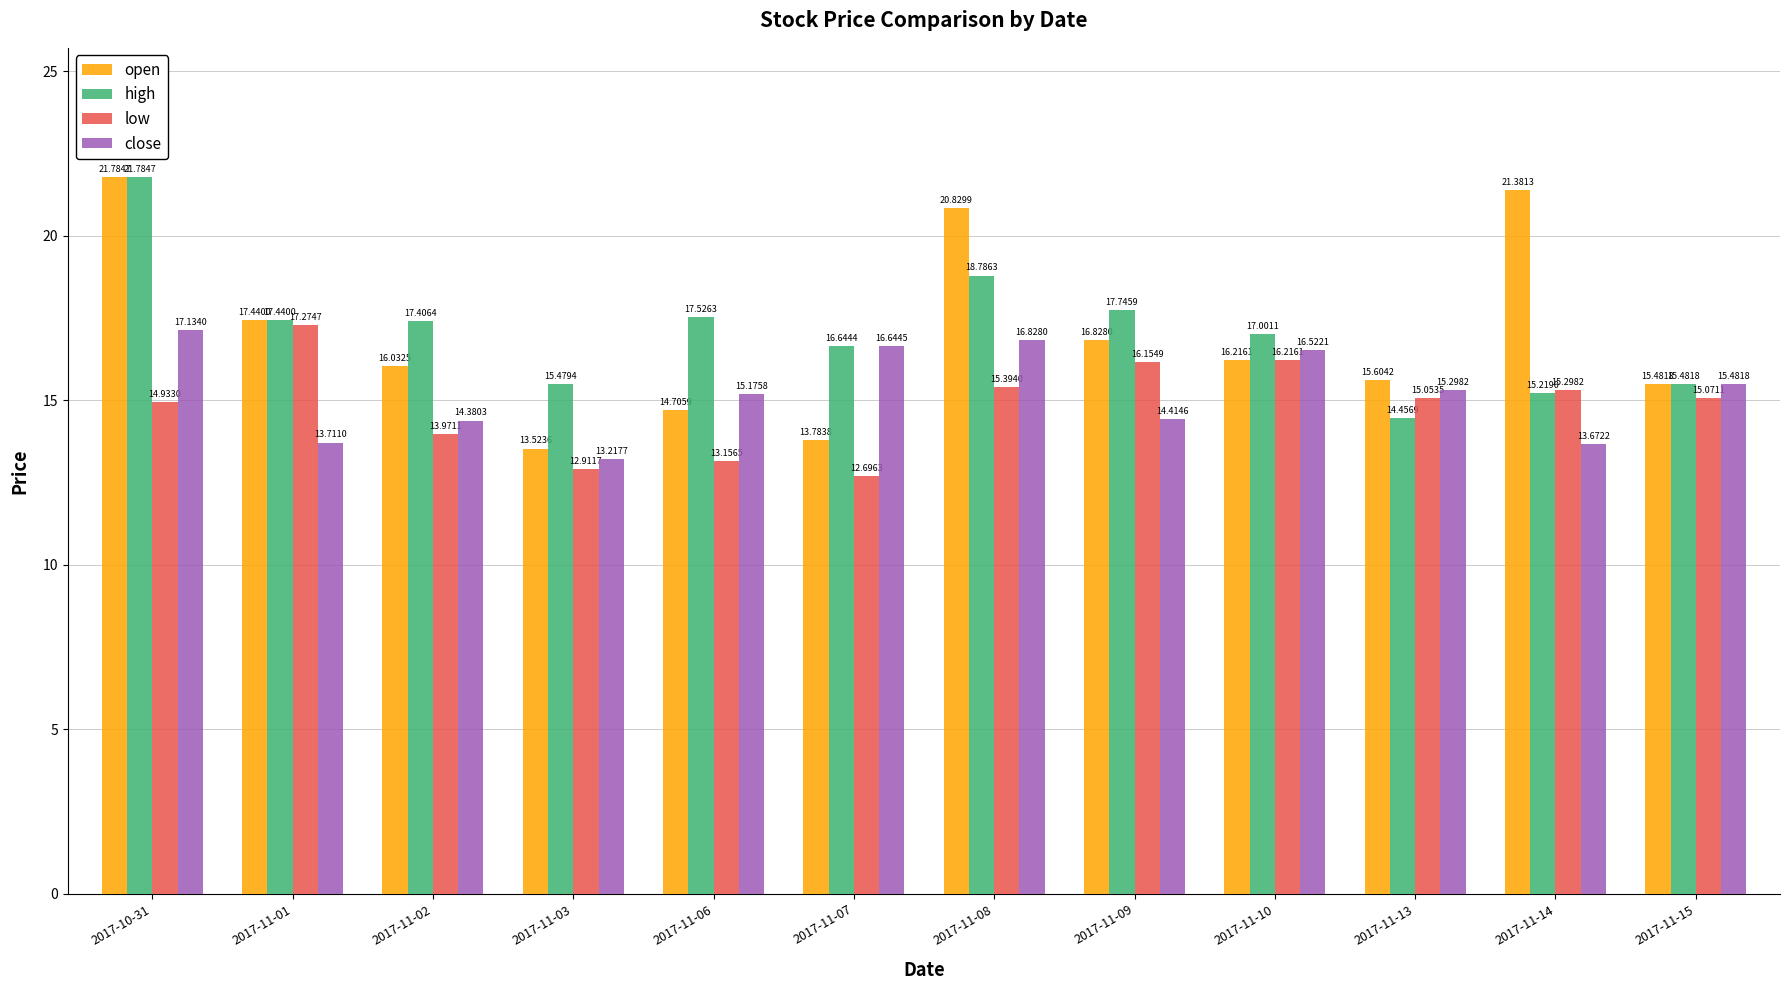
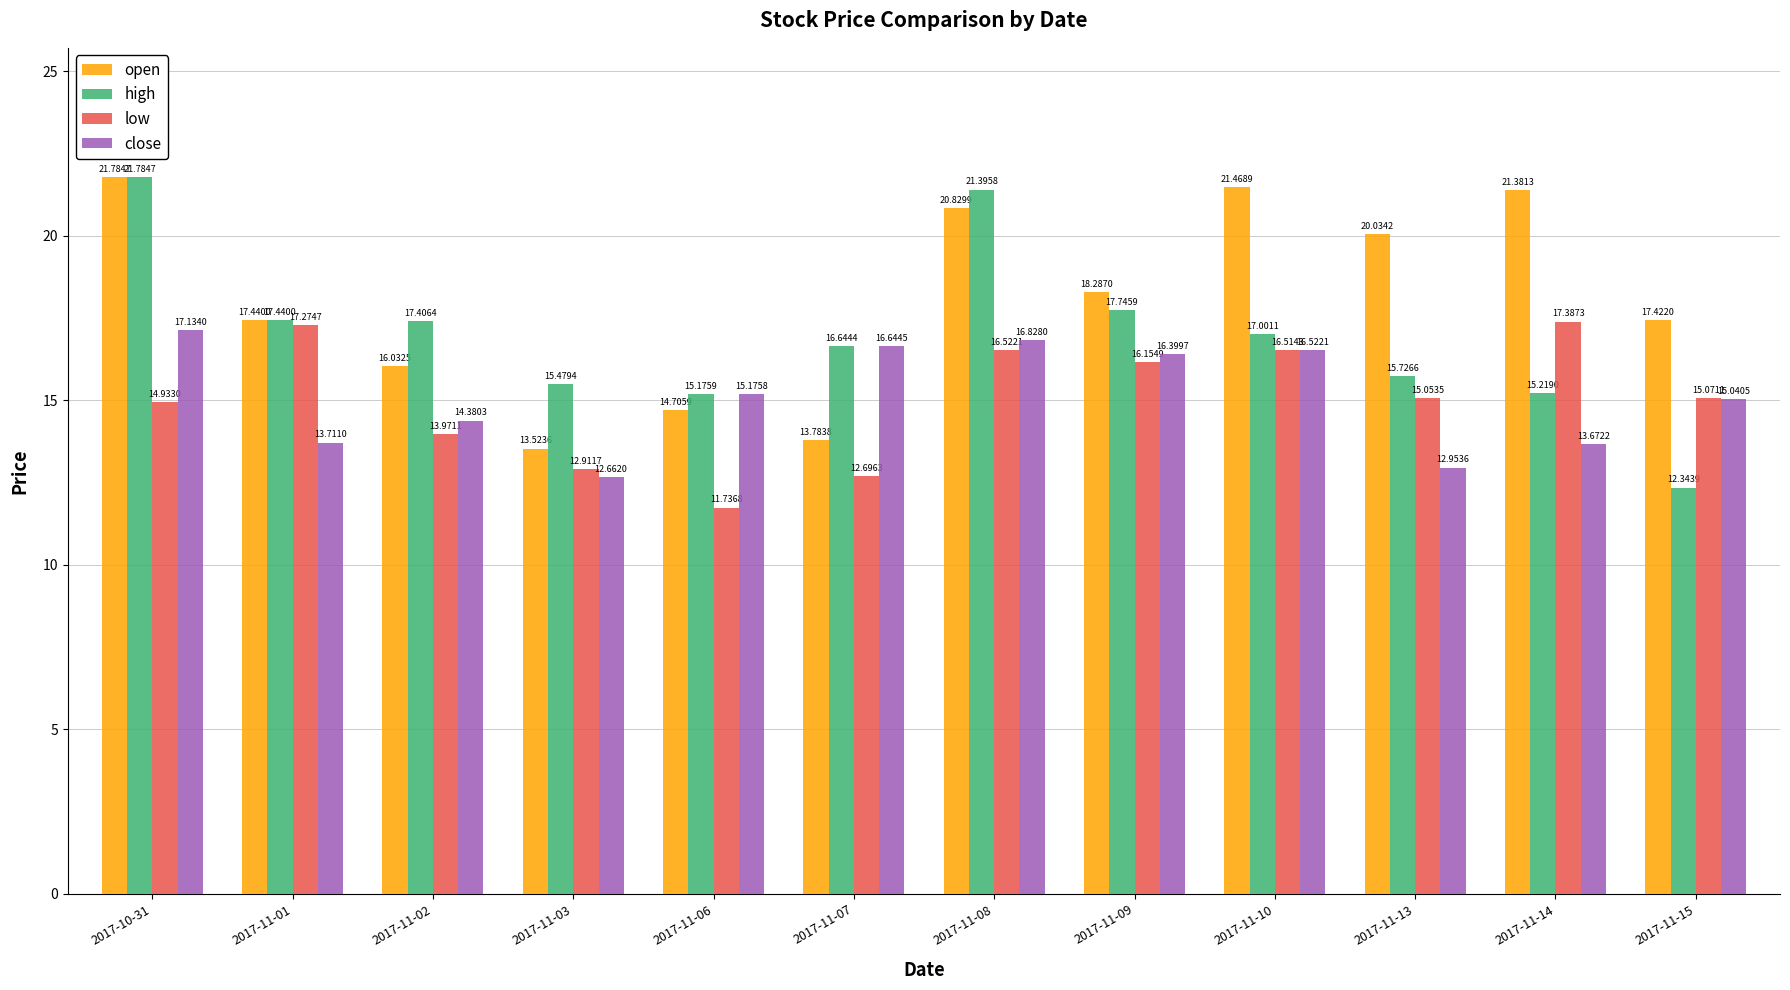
close, 2017-11-03: 13.2177 -> 12.6620
high, 2017-11-06: 17.5263 -> 15.1759
low, 2017-11-06: 13.1565 -> 11.7368
high, 2017-11-08: 18.7863 -> 21.3958
low, 2017-11-08: 15.3940 -> 16.5221
open, 2017-11-09: 16.8280 -> 18.2870
close, 2017-11-09: 14.4146 -> 16.3997
open, 2017-11-10: 16.2161 -> 21.4689
low, 2017-11-10: 16.2161 -> 16.5143
open, 2017-11-13: 15.6042 -> 20.0342
high, 2017-11-13: 14.4569 -> 15.7266
close, 2017-11-13: 15.2982 -> 12.9536
low, 2017-11-14: 15.2982 -> 17.3873
open, 2017-11-15: 15.4818 -> 17.4220
high, 2017-11-15: 15.4818 -> 12.3439
close, 2017-11-15: 15.4818 -> 15.0405
